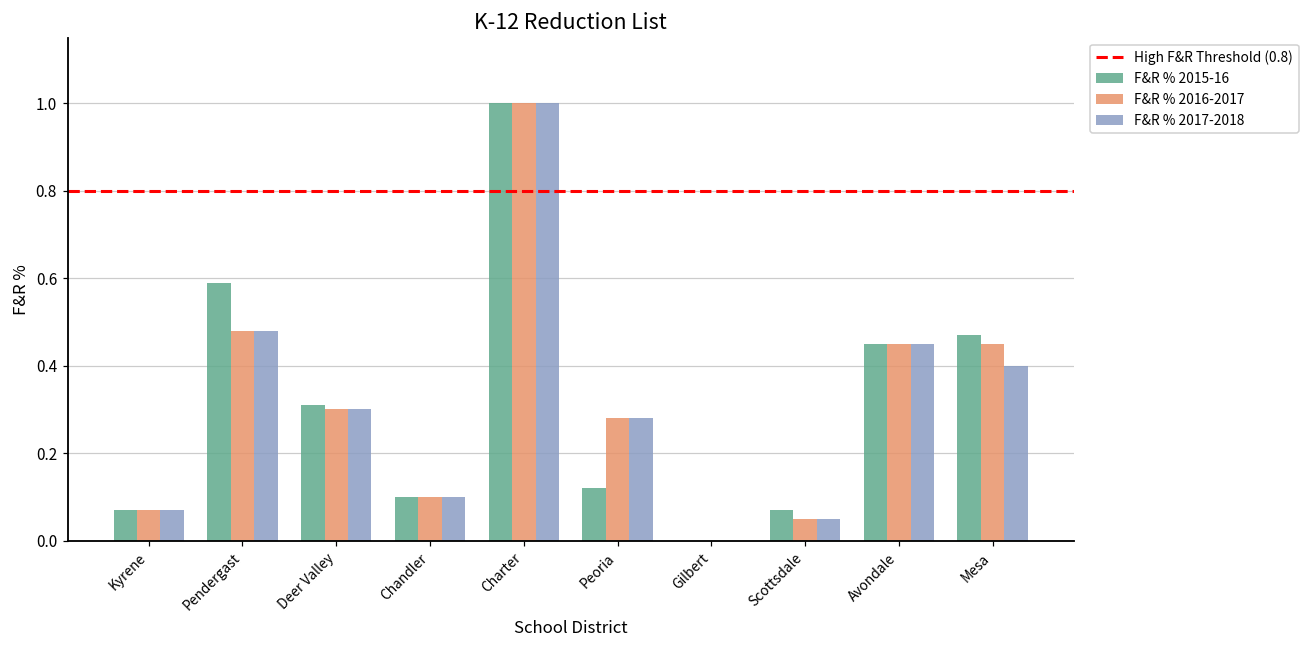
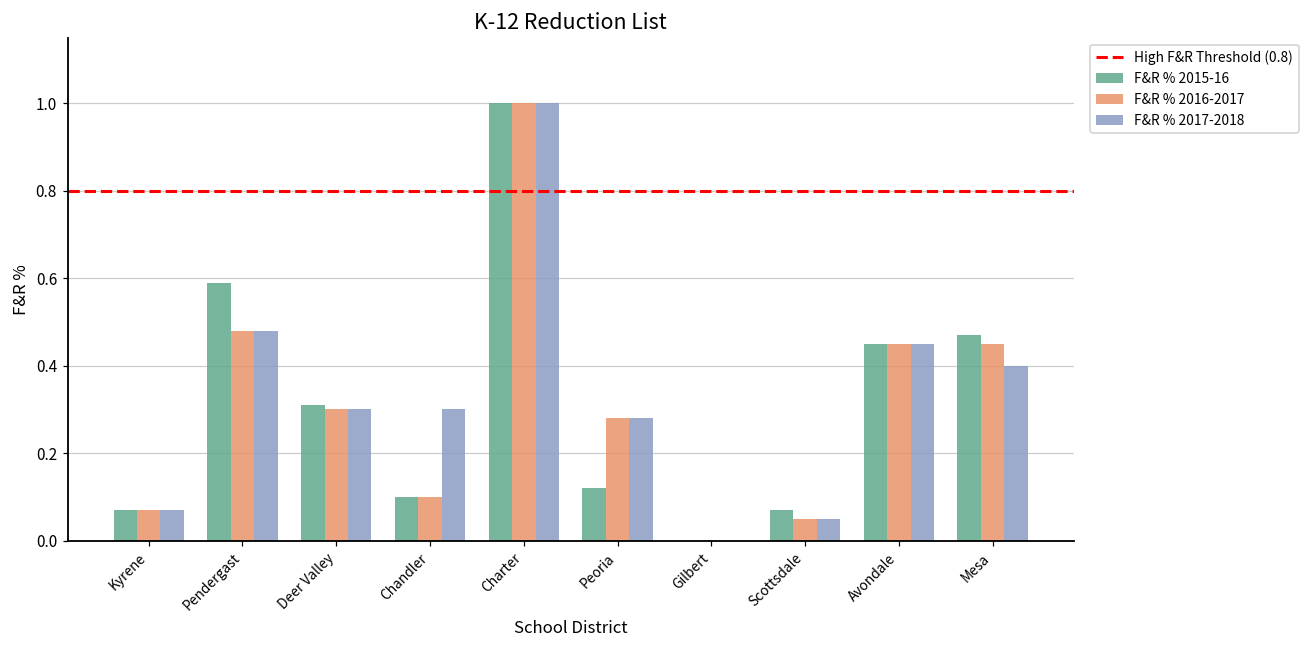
F&R % 2017-2018, Chandler: 0.1 -> 0.3
